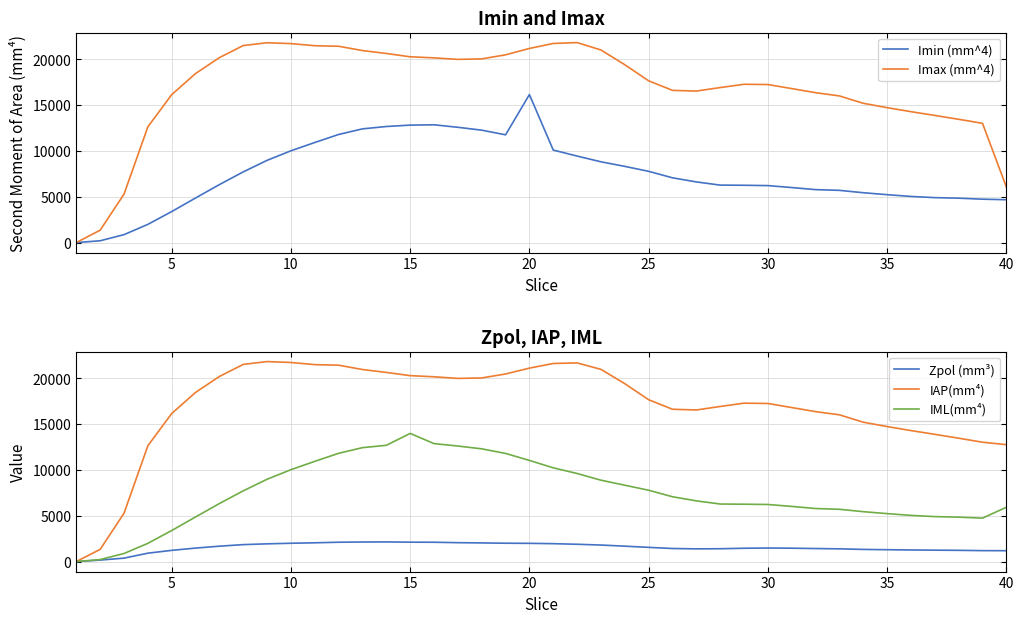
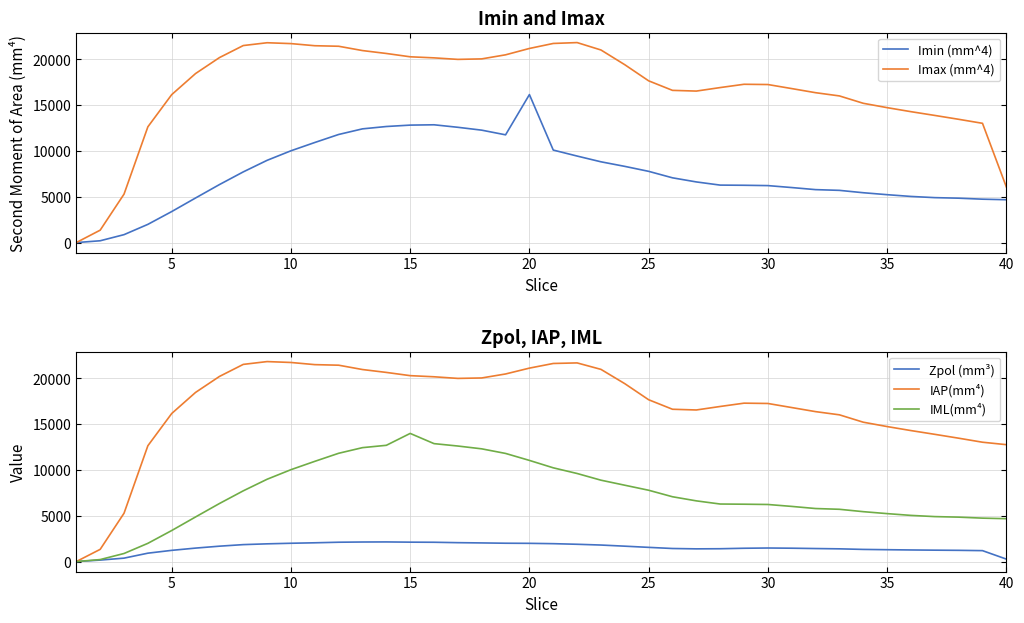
Zpol, IAP, IML, Zpol (mm³), 40: 1000 -> 0
Zpol, IAP, IML, IML(mm⁴), 40: 6000 -> 5000
